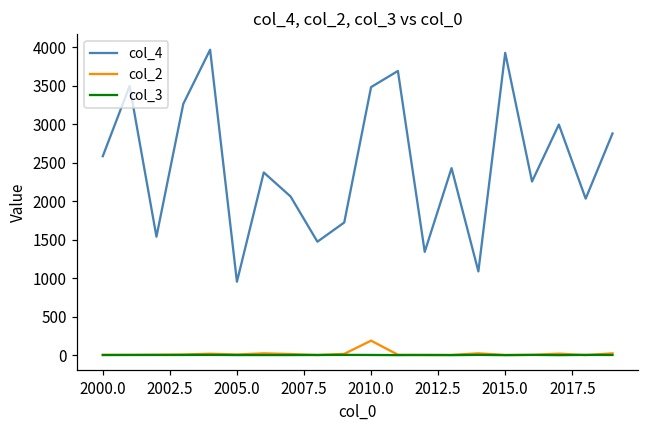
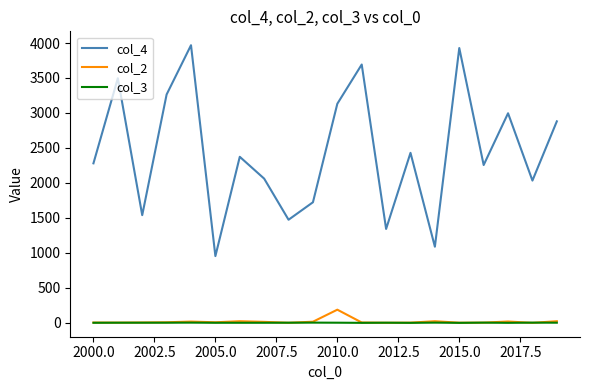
col_4, 2000.0: 2600 -> 2300
col_4, 2010.0: 3500 -> 3100
